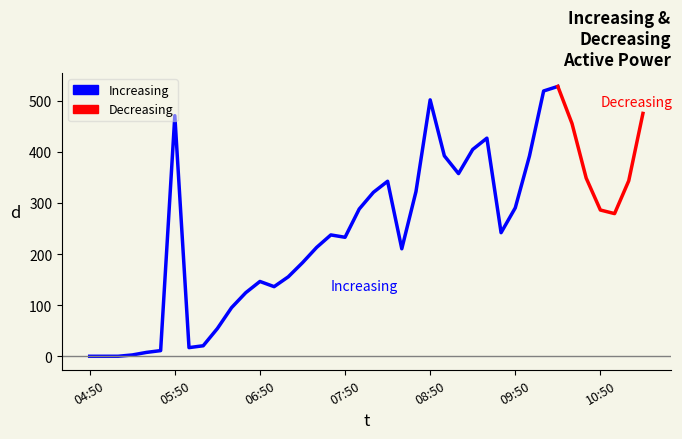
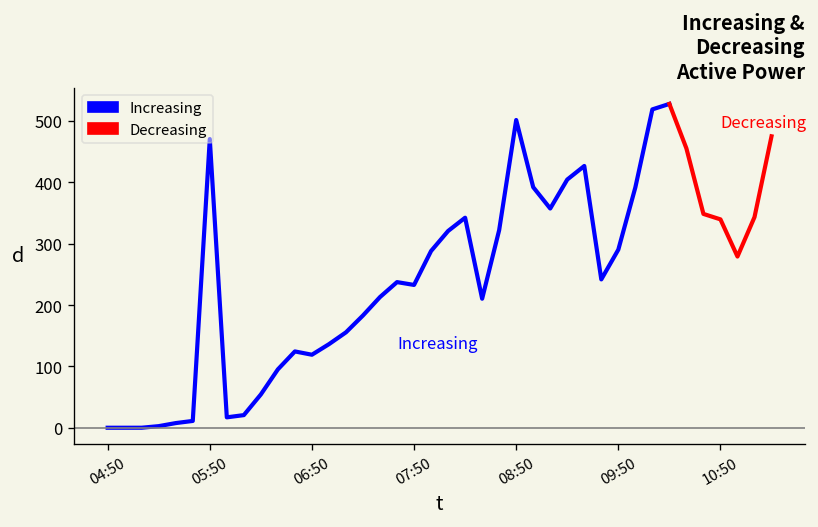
Increasing, 06:50: 150 -> 120
Decreasing, 10:50: 290 -> 340
